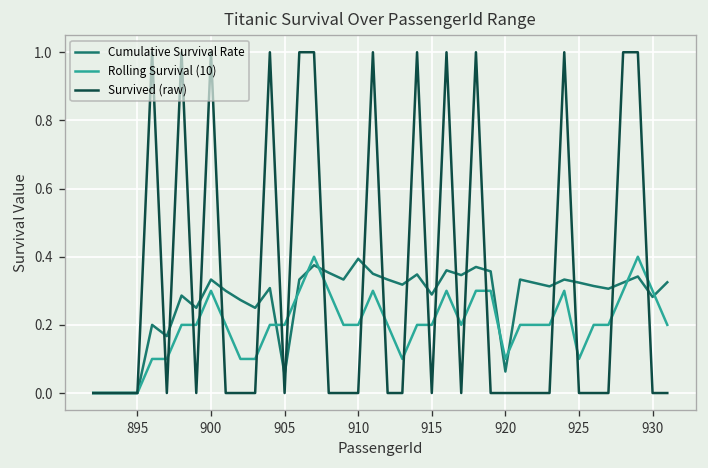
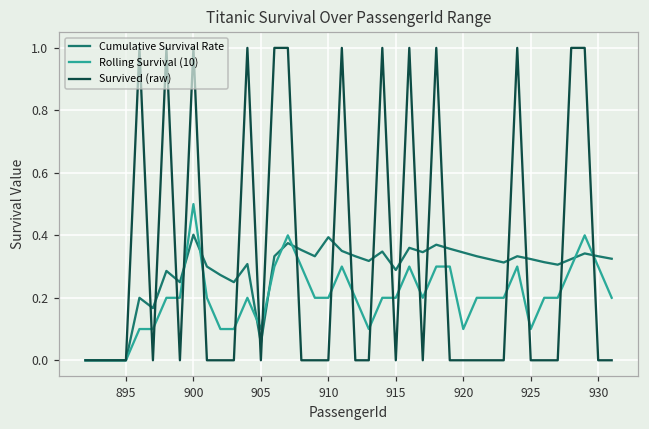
Cumulative Survival Rate, 900: 0.33 -> 0.40
Rolling Survival (10), 900: 0.3 -> 0.5
Rolling Survival (10), 905: 0.2 -> 0.1
Cumulative Survival Rate, 920: 0.06 -> 0.35
Cumulative Survival Rate, 930: 0.28 -> 0.33
